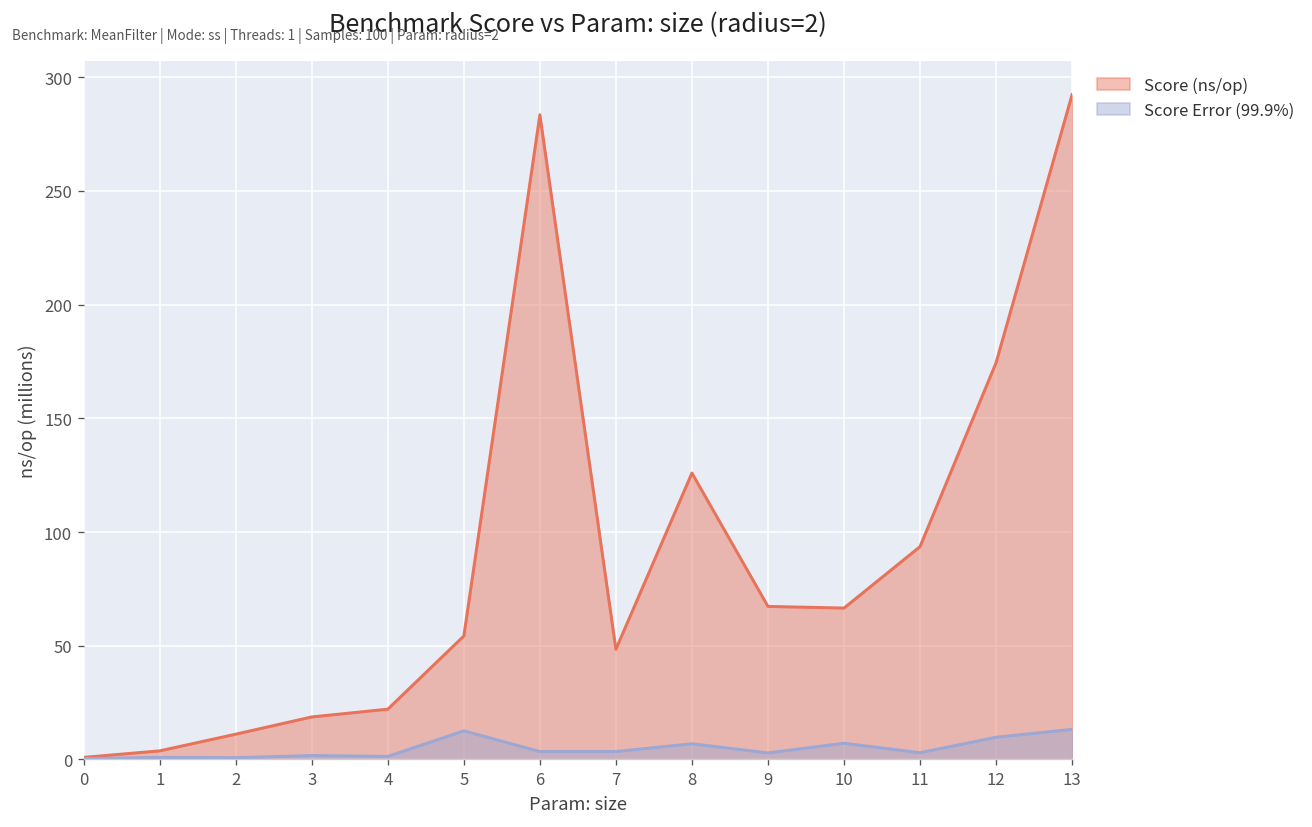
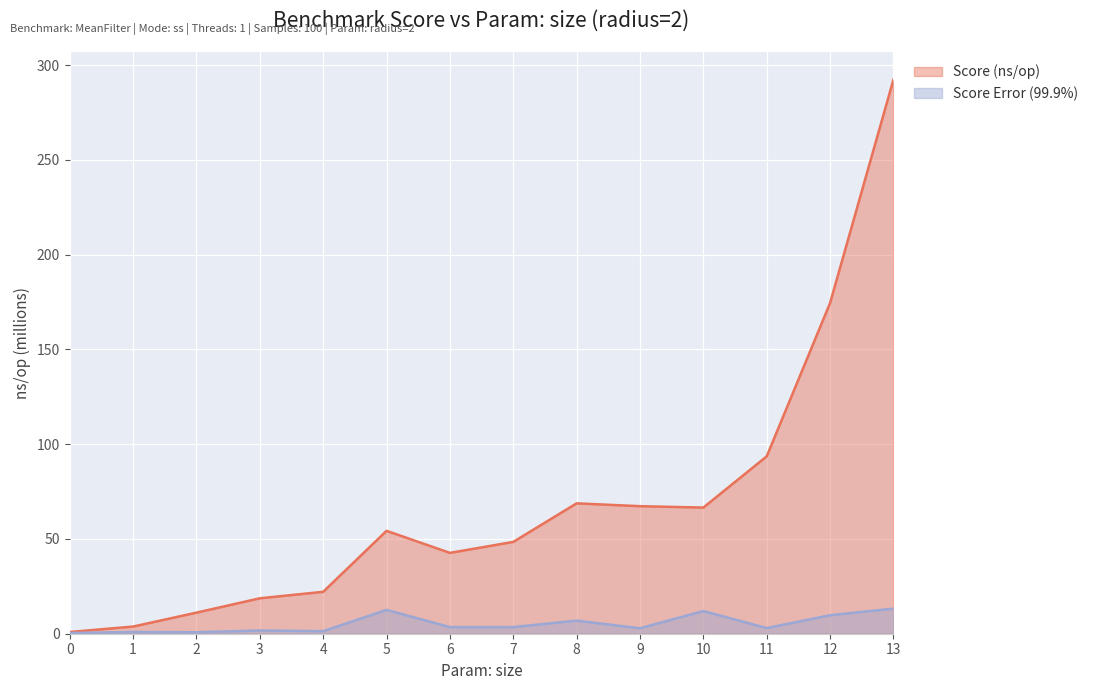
Score (ns/op), 6: 283 -> 43
Score (ns/op), 8: 126 -> 69
Score Error (99.9%), 10: 7 -> 12
